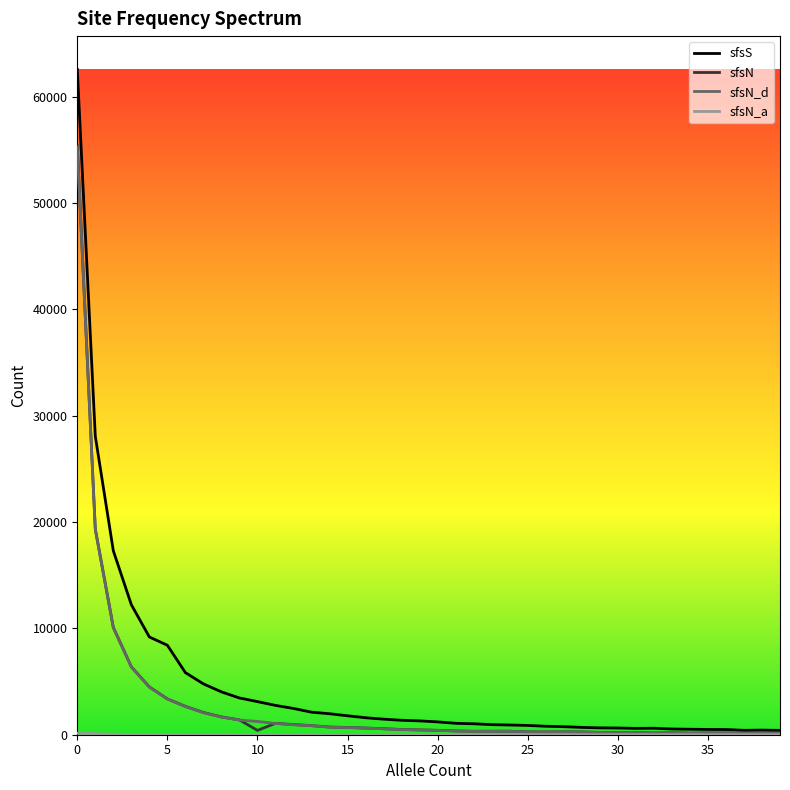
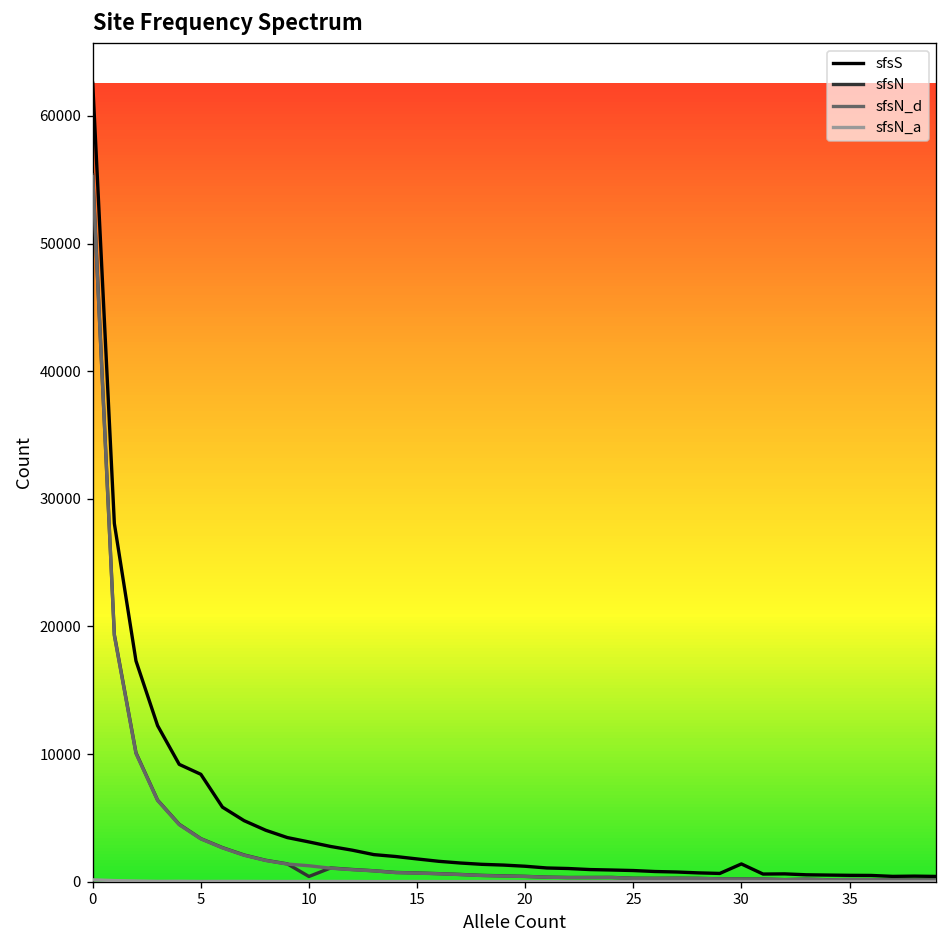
sfsS, 30: 600 -> 1400
